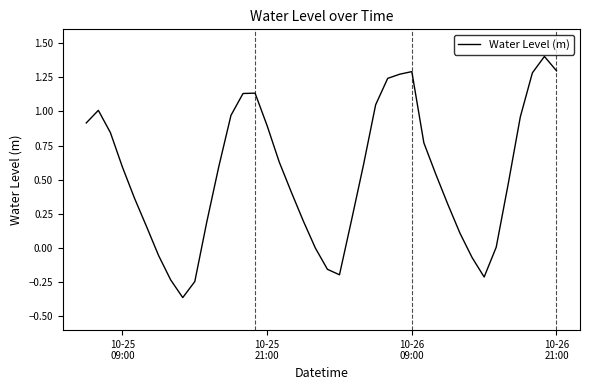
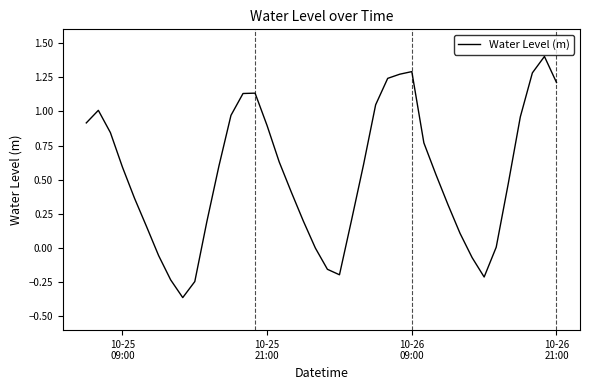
10-26 21:00: 1.30 -> 1.21
